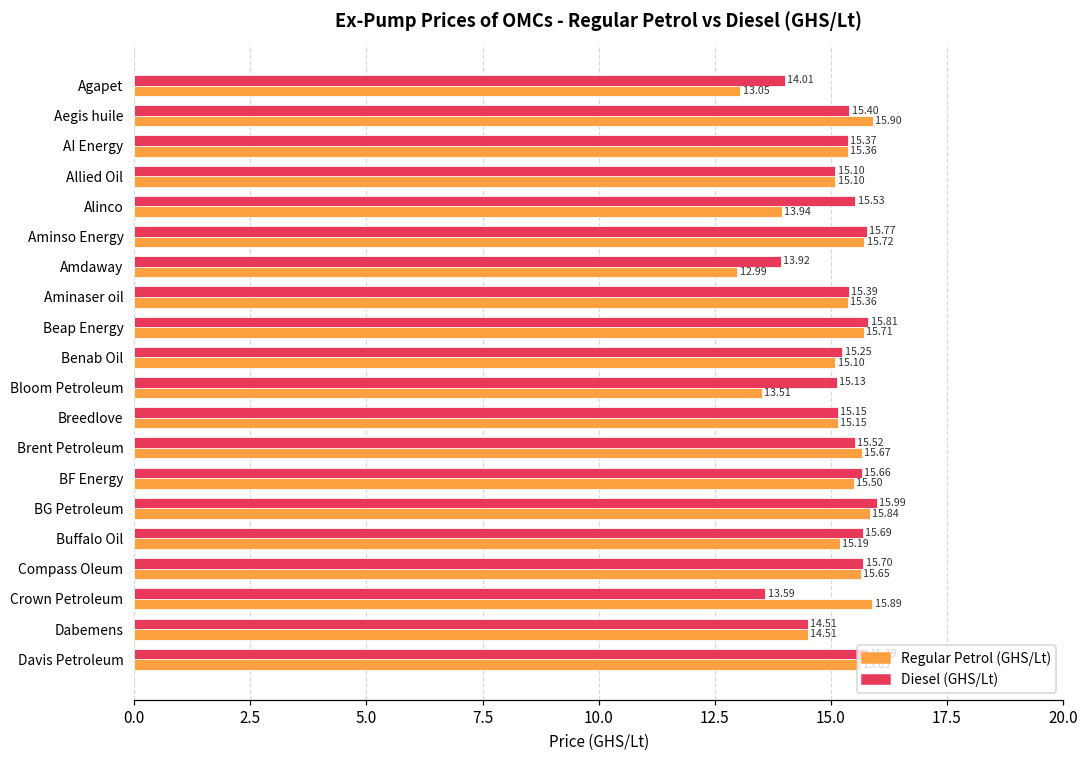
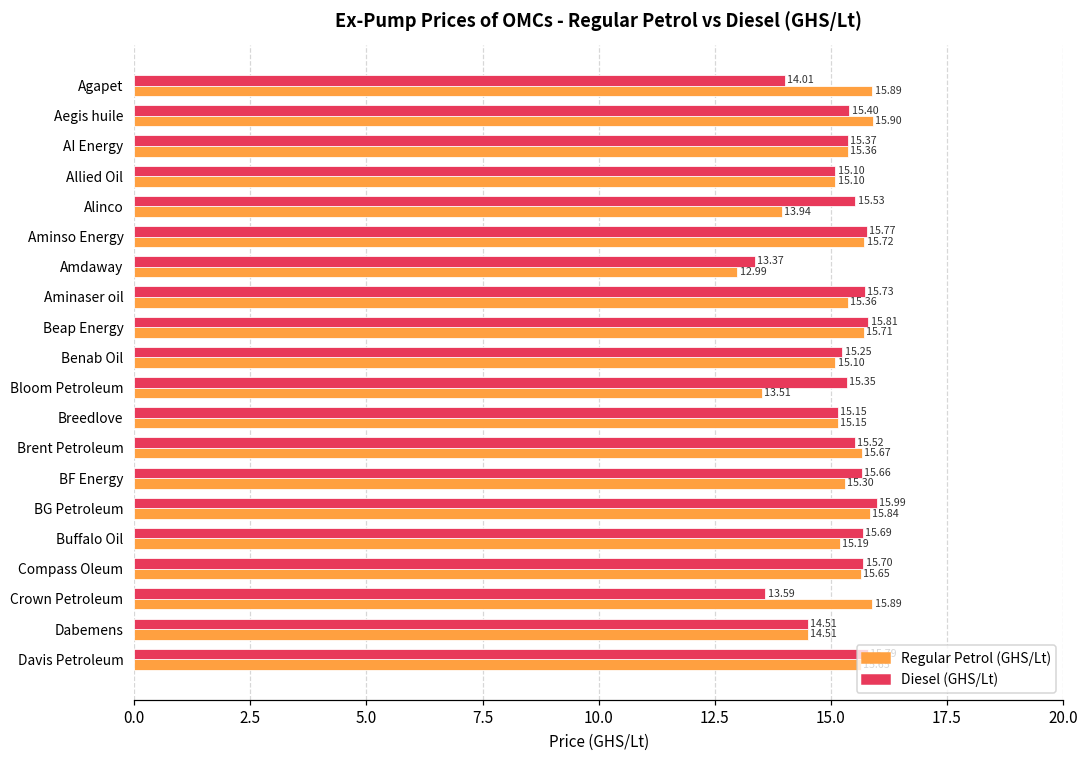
Regular Petrol (GHS/Lt), Agapet: 13.05 -> 15.89
Diesel (GHS/Lt), Amdaway: 13.92 -> 13.37
Diesel (GHS/Lt), Aminaser oil: 15.39 -> 15.73
Diesel (GHS/Lt), Bloom Petroleum: 15.13 -> 15.35
Regular Petrol (GHS/Lt), BF Energy: 15.50 -> 15.30
